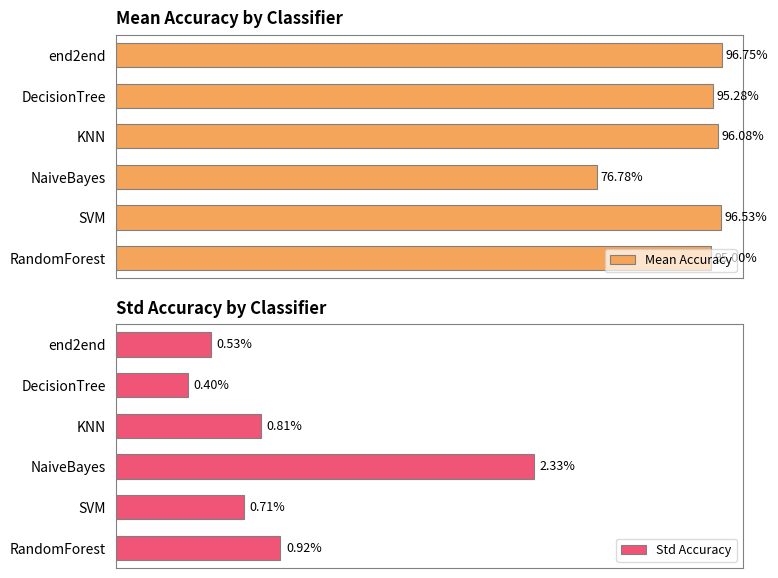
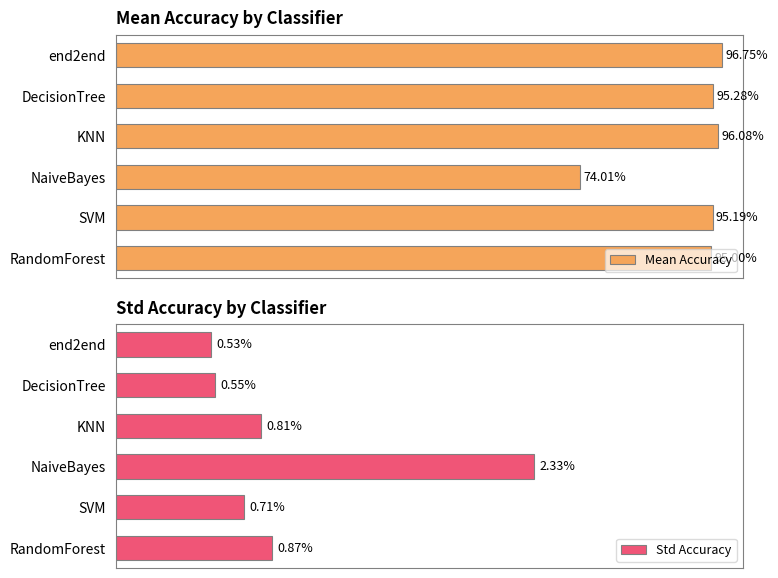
Mean Accuracy by Classifier, NaiveBayes: 76.78% -> 74.01%
Mean Accuracy by Classifier, SVM: 96.53% -> 95.19%
Std Accuracy by Classifier, DecisionTree: 0.40% -> 0.55%
Std Accuracy by Classifier, RandomForest: 0.92% -> 0.87%
